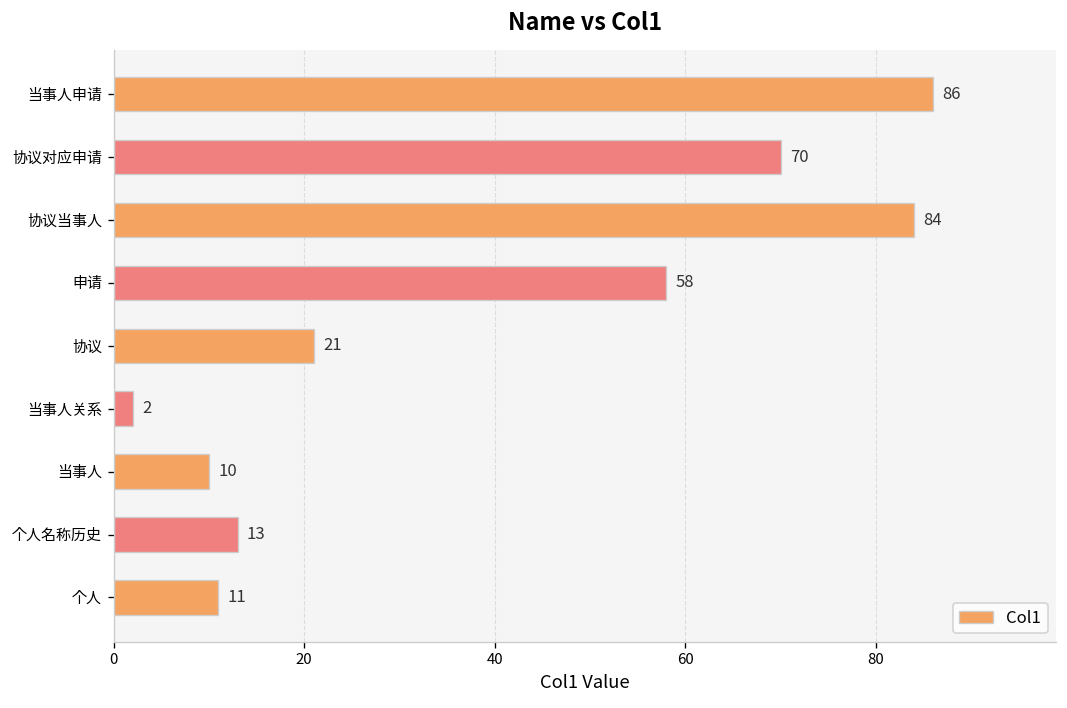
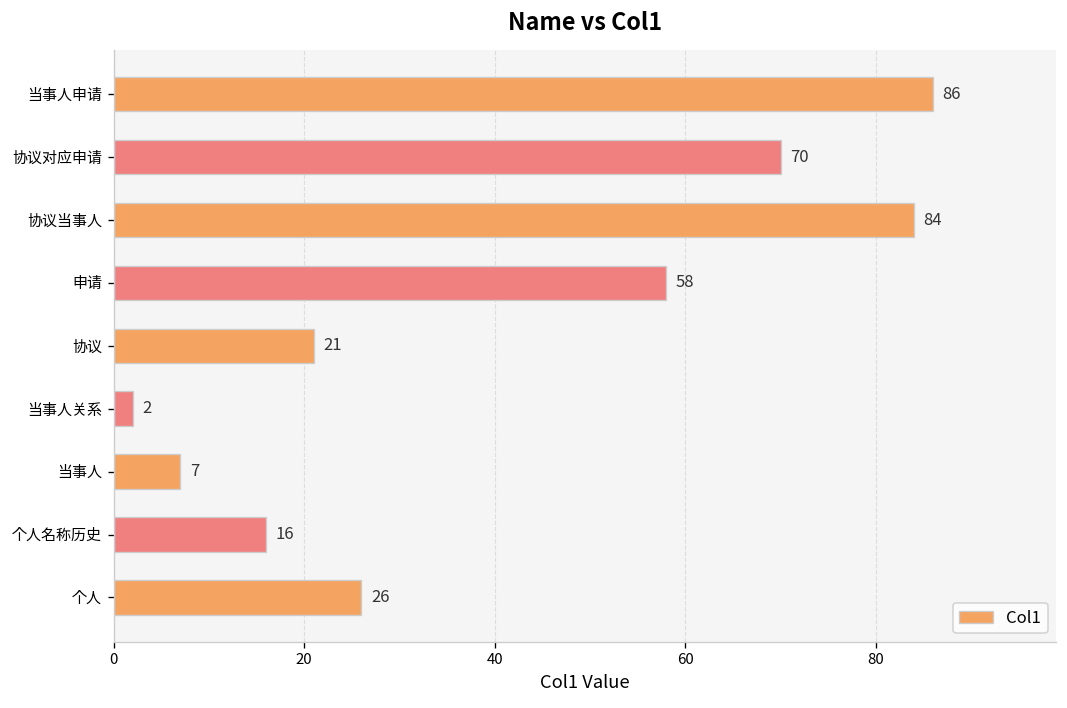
当事人: 10 -> 7
个人名称历史: 13 -> 16
个人: 11 -> 26
